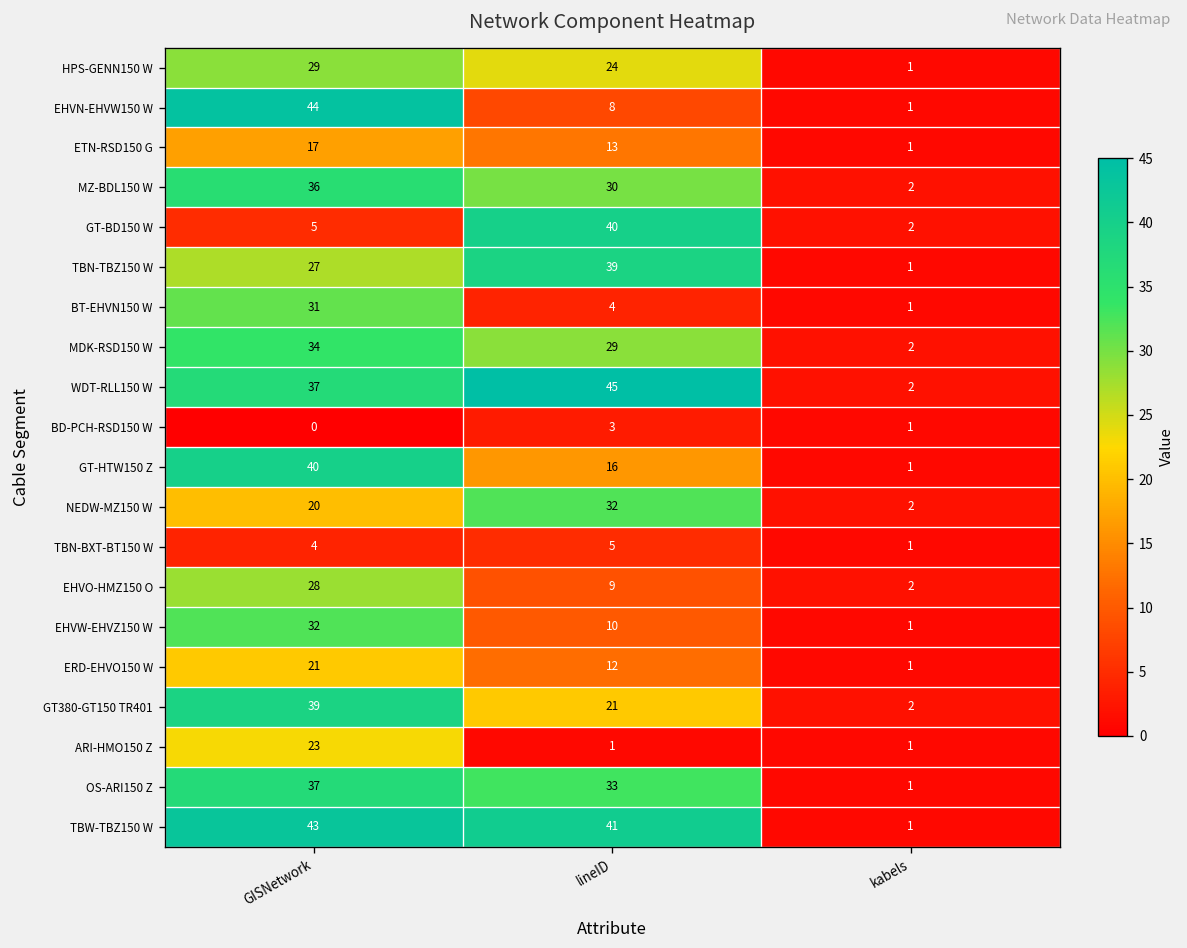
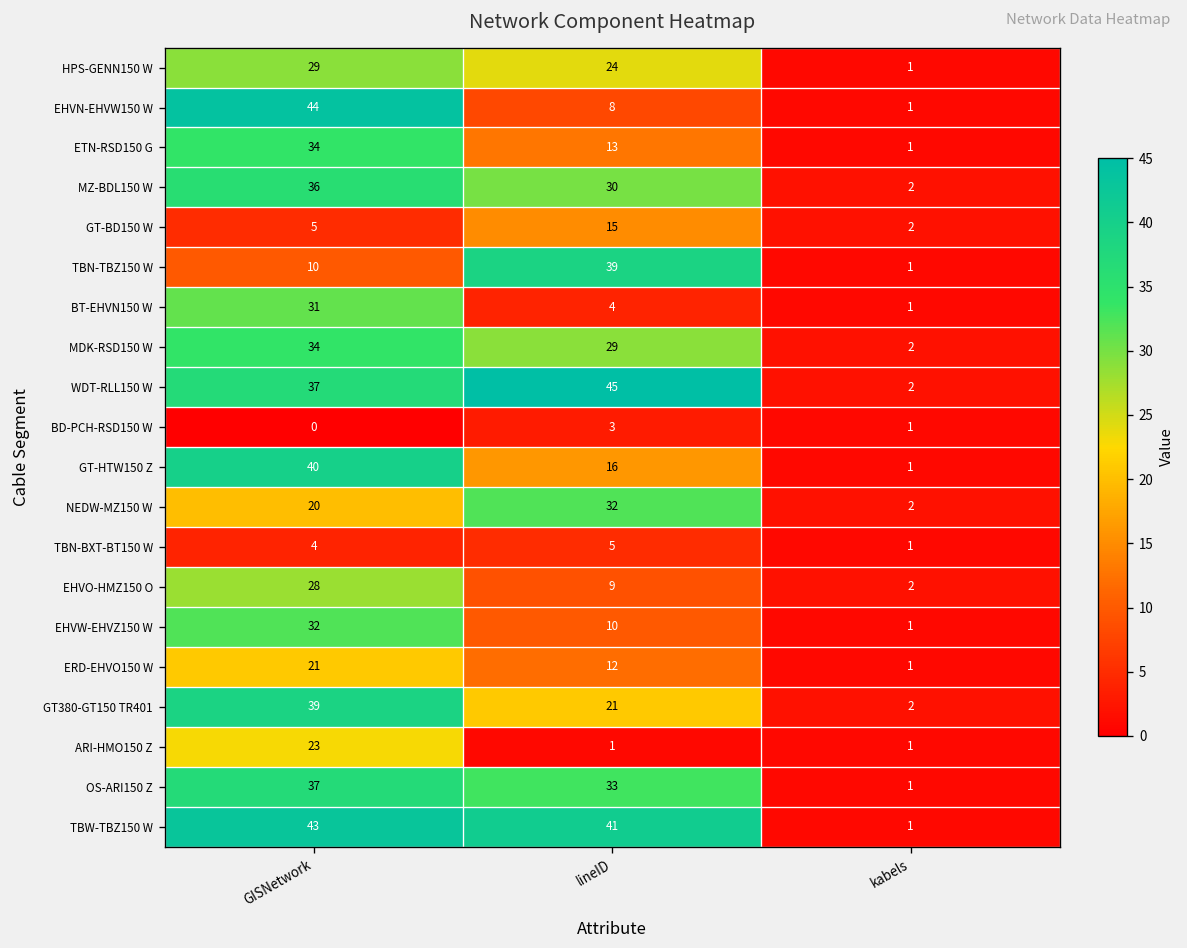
ETN-RSD150 G, GISNetwork: 17 -> 34
GT-BD150 W, lineID: 40 -> 15
TBN-TBZ150 W, GISNetwork: 27 -> 10
